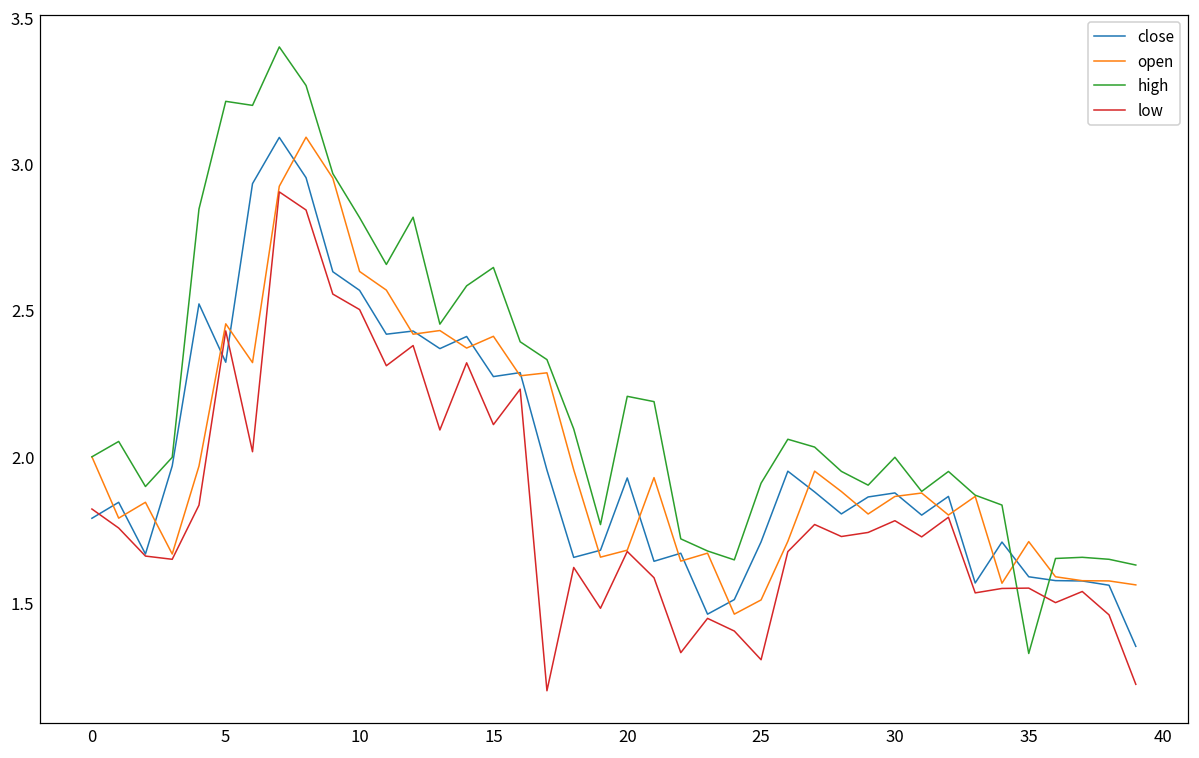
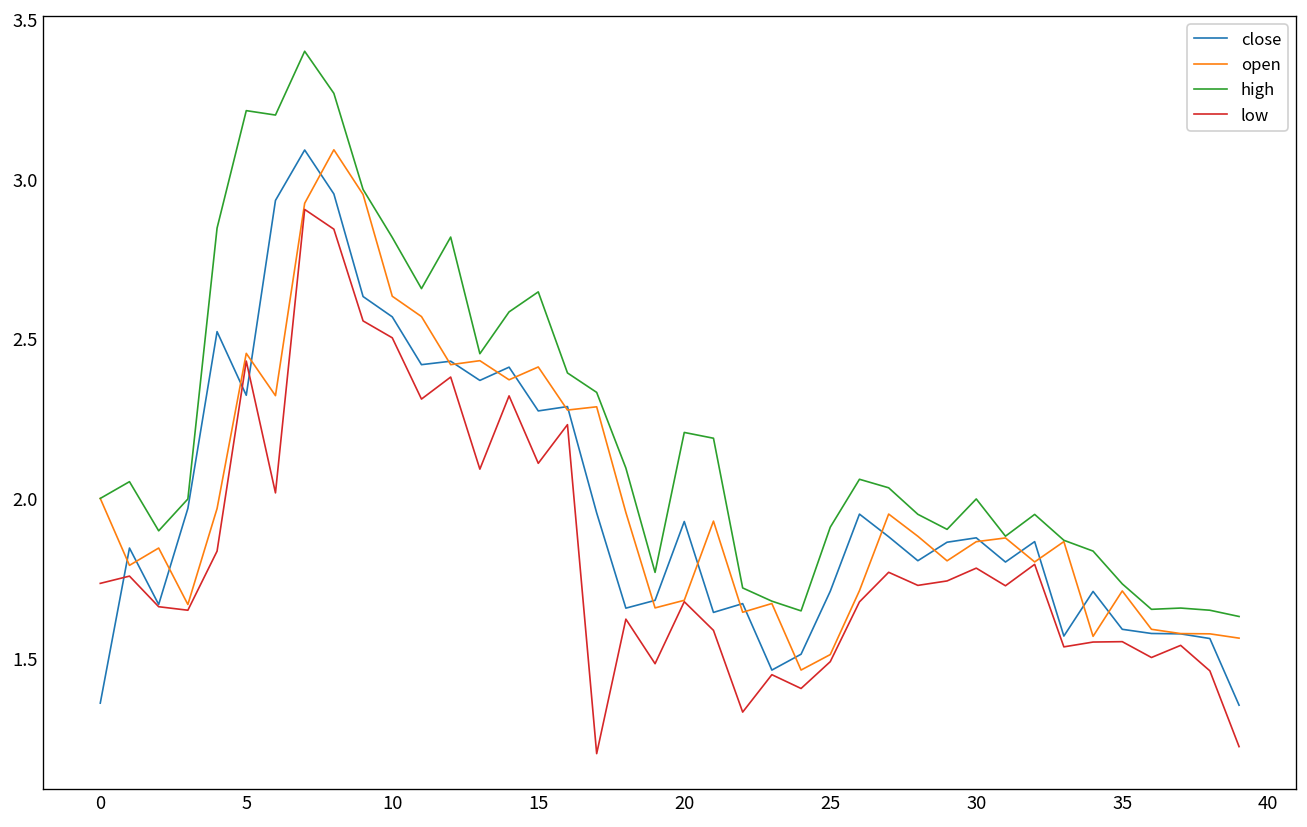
close, 0: 1.79 -> 1.36
low, 0: 1.82 -> 1.73
low, 25: 1.31 -> 1.49
high, 35: 1.33 -> 1.73
